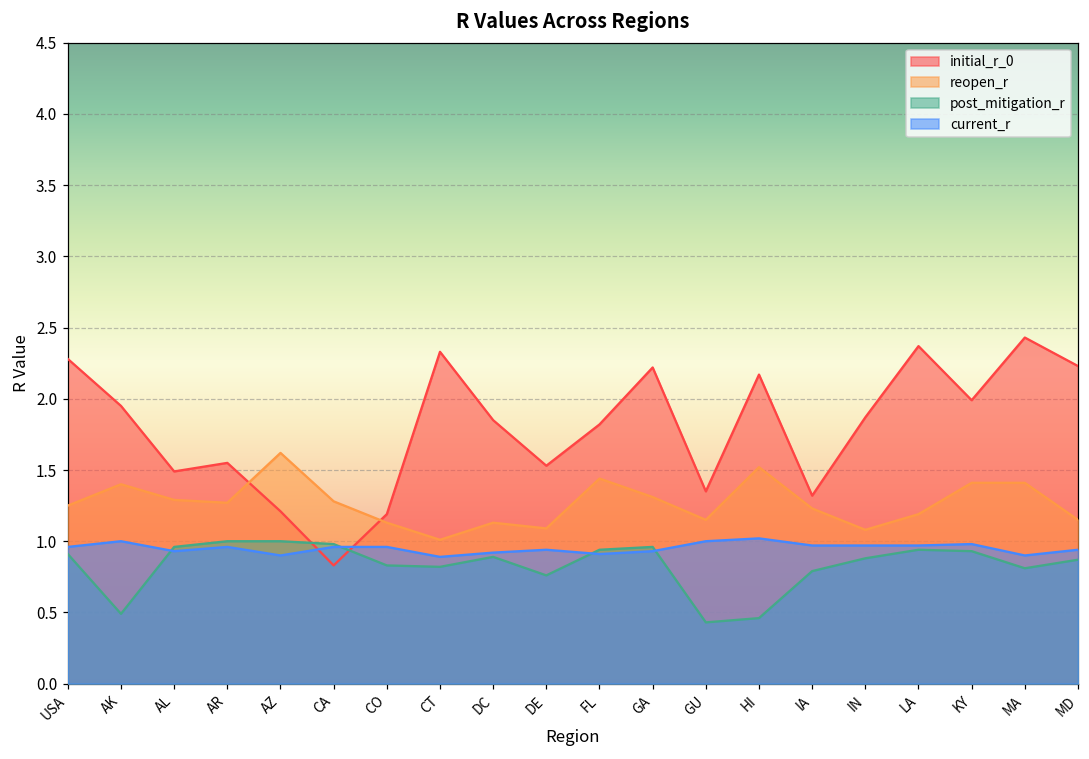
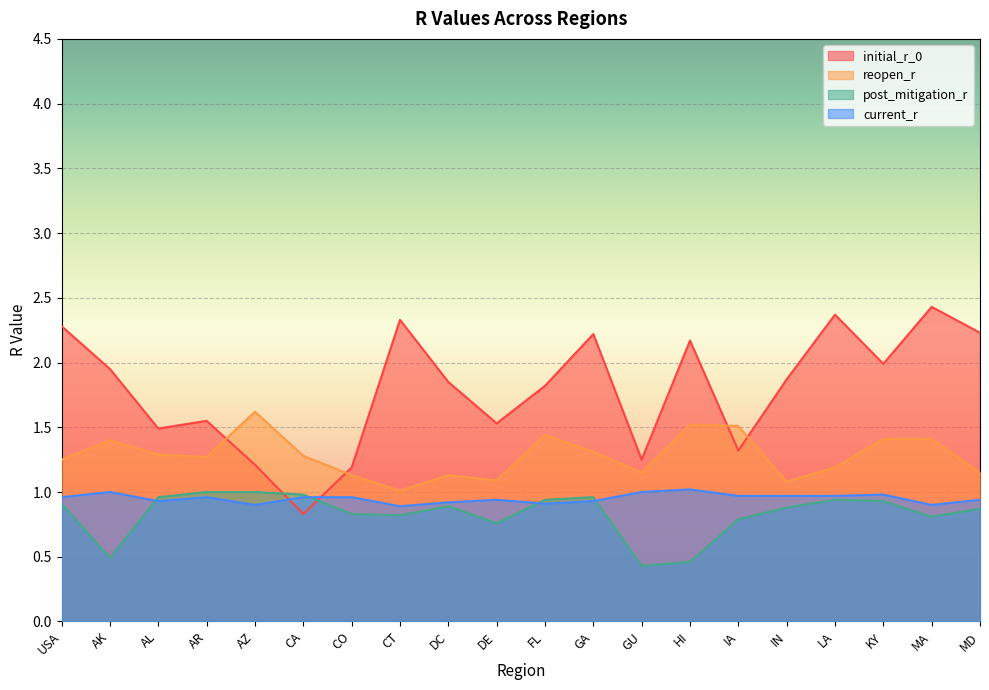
initial_r_0, GU: 1.35 -> 1.25
reopen_r, IA: 1.23 -> 1.51
